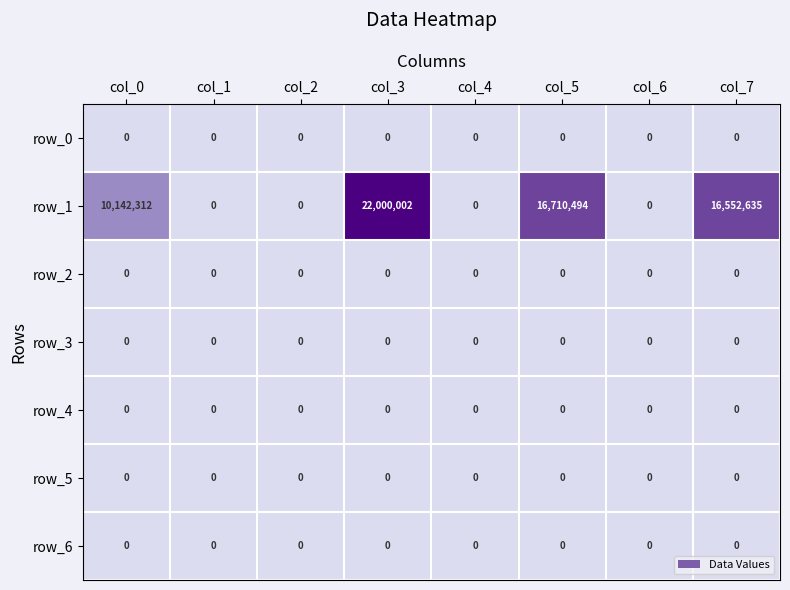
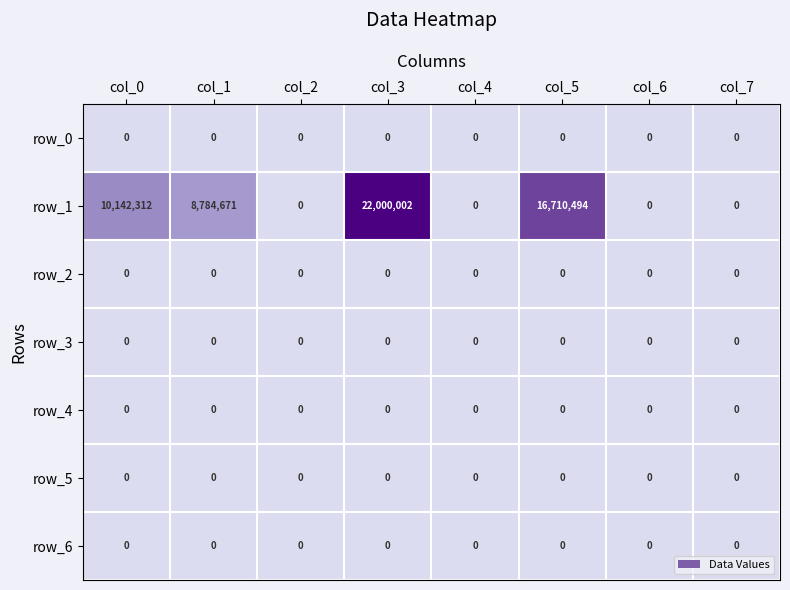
row_1, col_1: 0 -> 8,784,671
row_1, col_7: 16,552,635 -> 0
